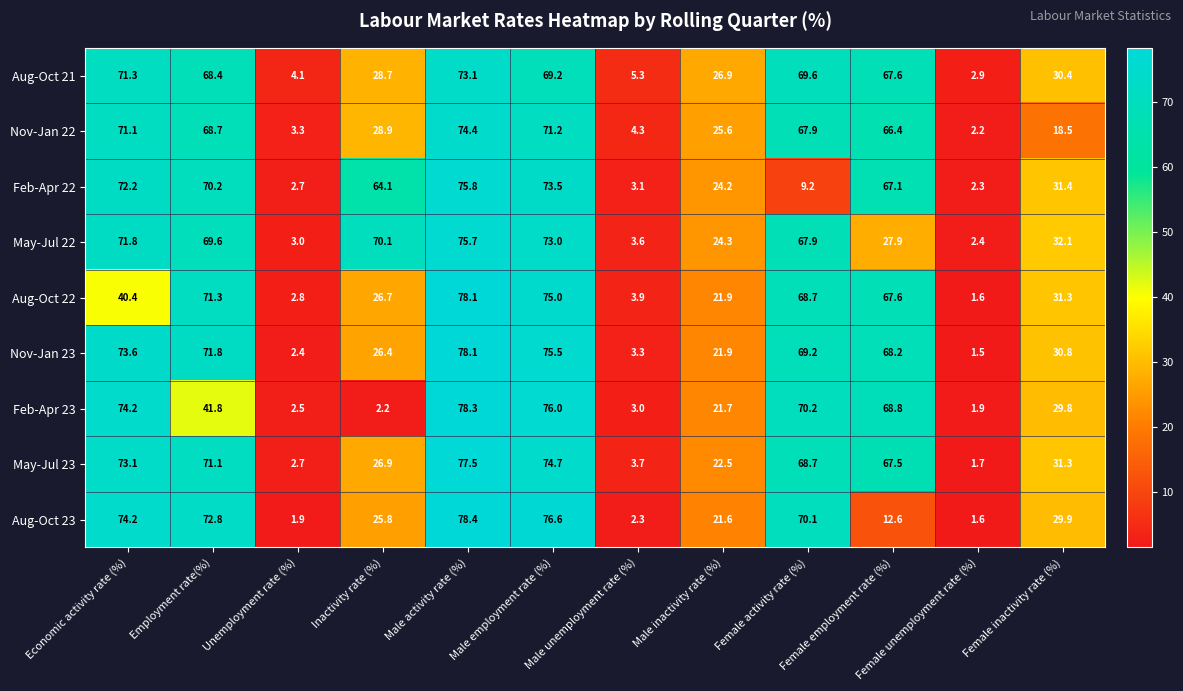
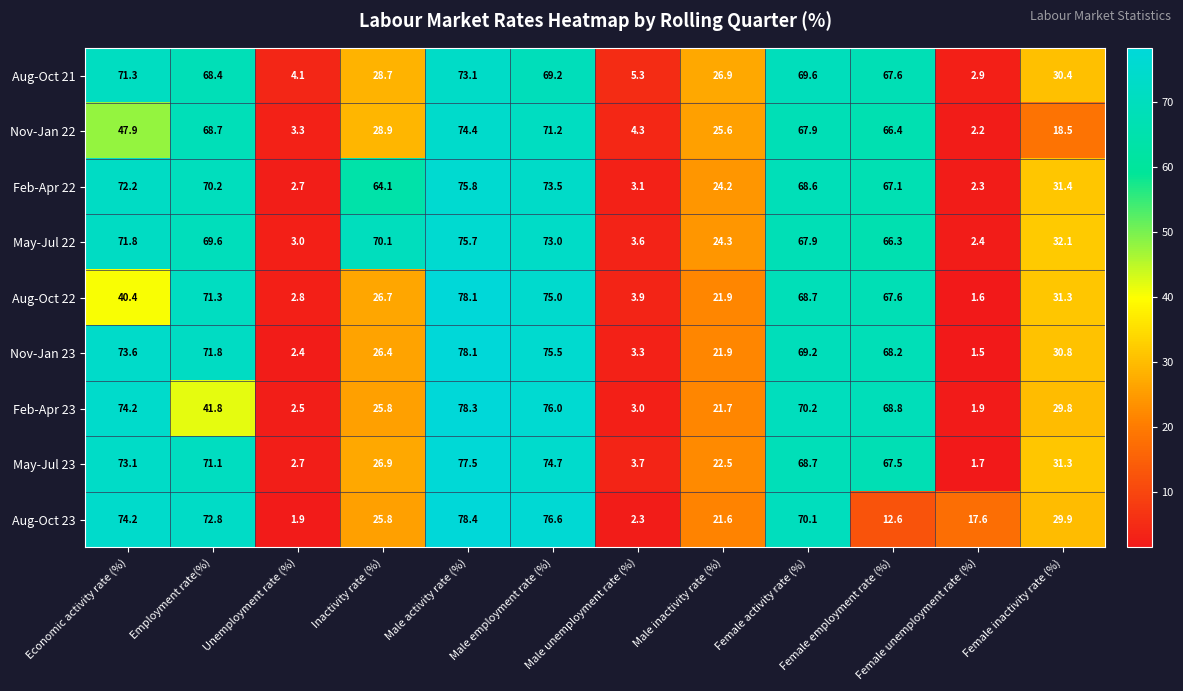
Nov-Jan 22, Economic activity rate (%): 71.1 -> 47.9
Feb-Apr 22, Female activity rate (%): 9.2 -> 68.6
May-Jul 22, Female employment rate (%): 27.9 -> 66.3
Feb-Apr 23, Inactivity rate (%): 2.2 -> 25.8
Aug-Oct 23, Female unemployment rate (%): 1.6 -> 17.6
